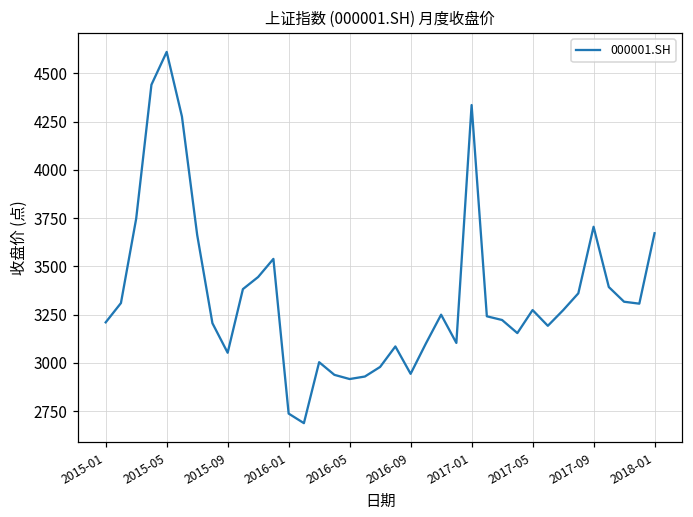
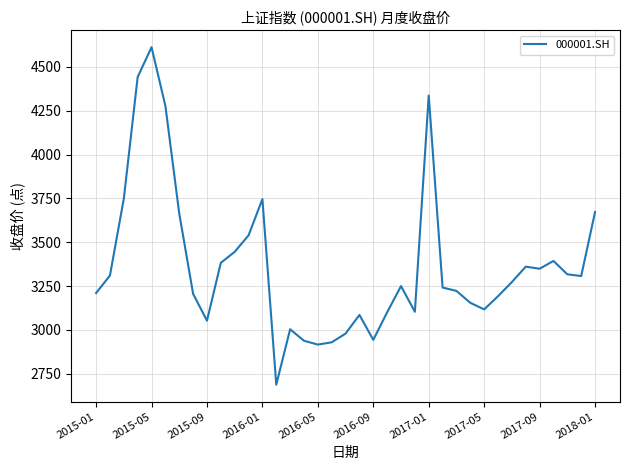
2016-01: 2740 -> 3750
2017-05: 3270 -> 3120
2017-09: 3710 -> 3350
